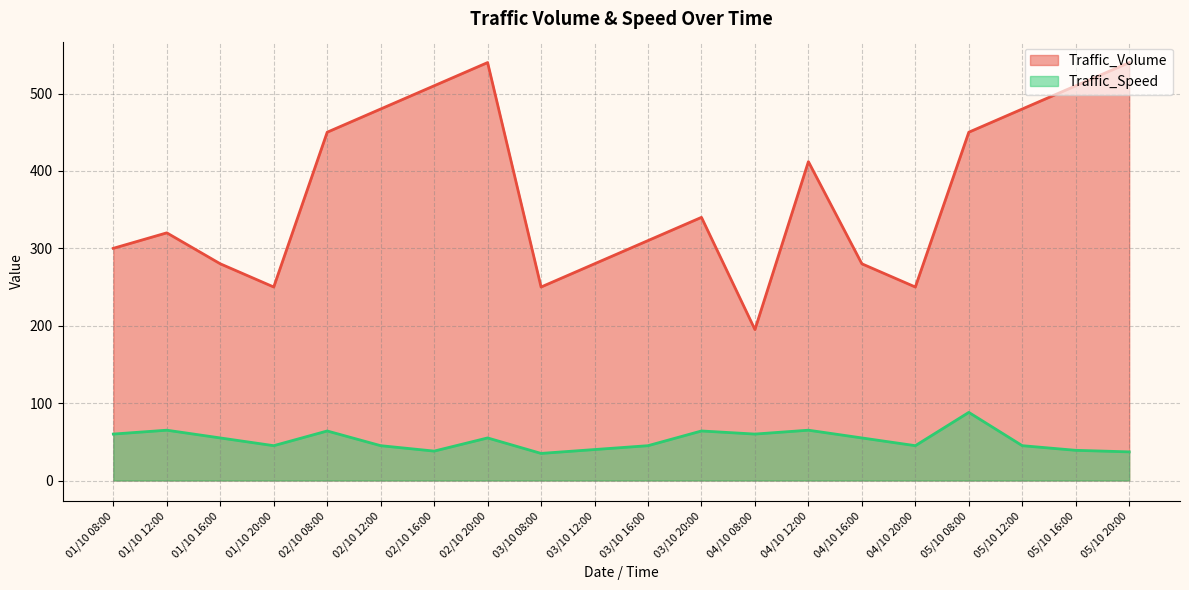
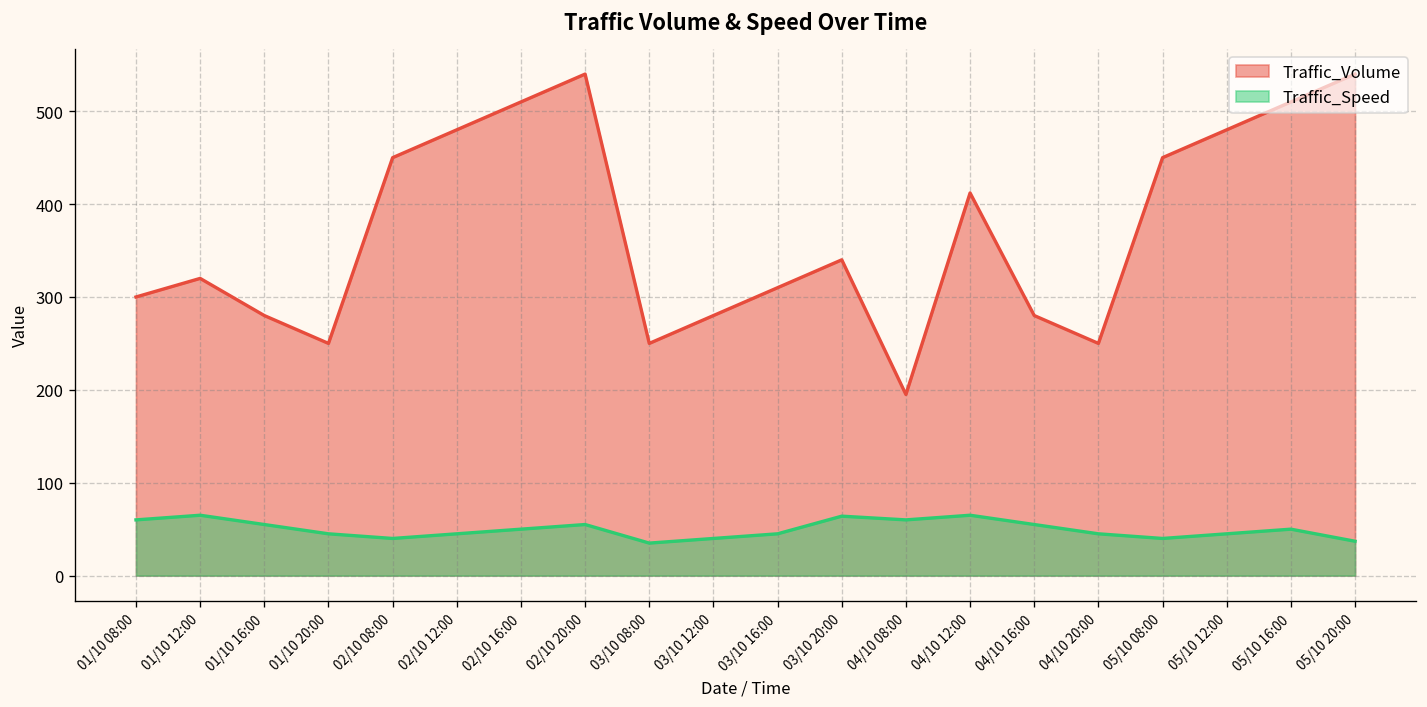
Traffic_Speed, 02/10 08:00: 60 -> 40
Traffic_Speed, 02/10 16:00: 40 -> 50
Traffic_Speed, 05/10 08:00: 90 -> 40
Traffic_Speed, 05/10 16:00: 40 -> 50
